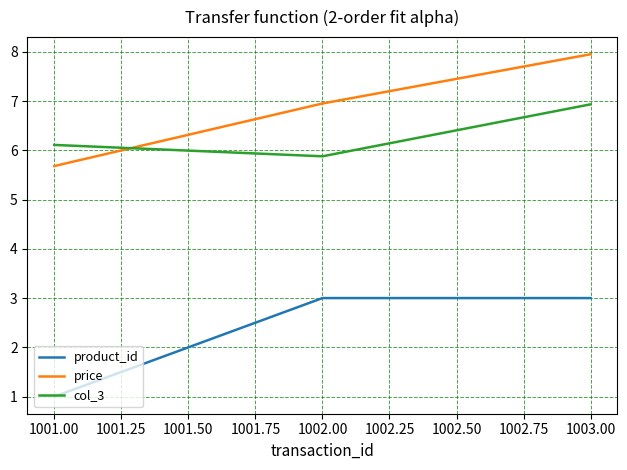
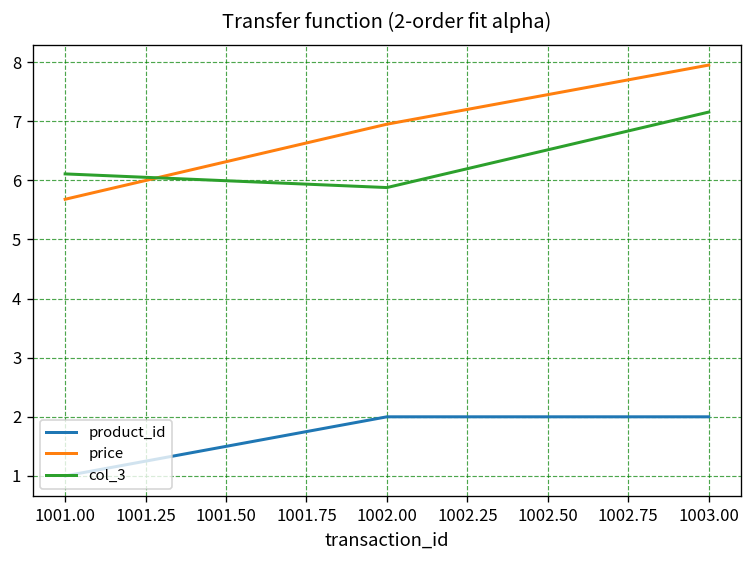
product_id, 1002.00: 3 -> 2
product_id, 1003.00: 3 -> 2
col_3, 1003.00: 6.9 -> 7.2
